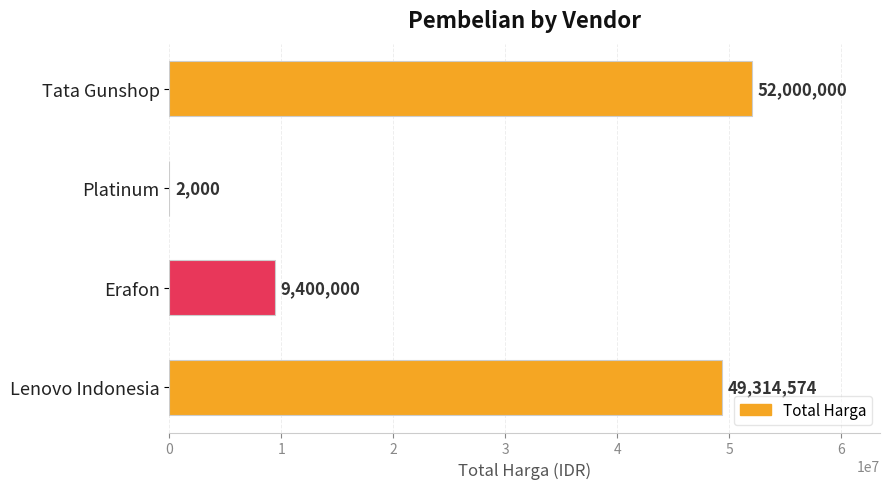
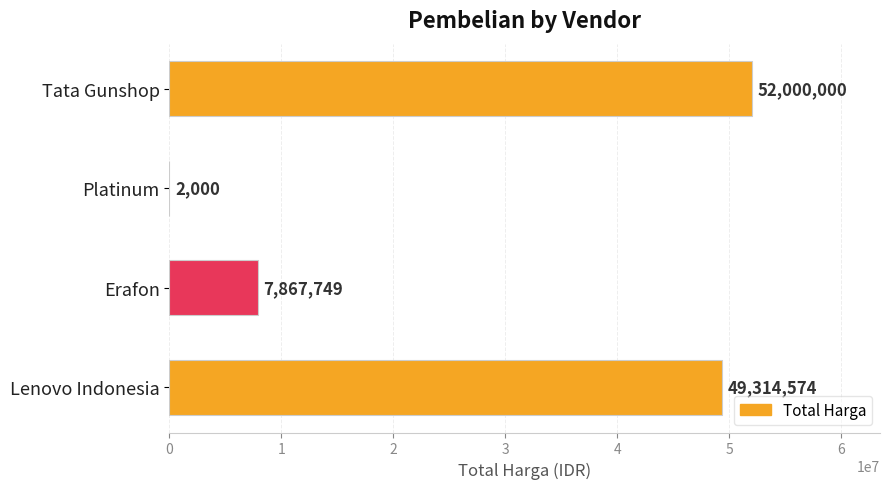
Erafon: 9,400,000 -> 7,867,749
